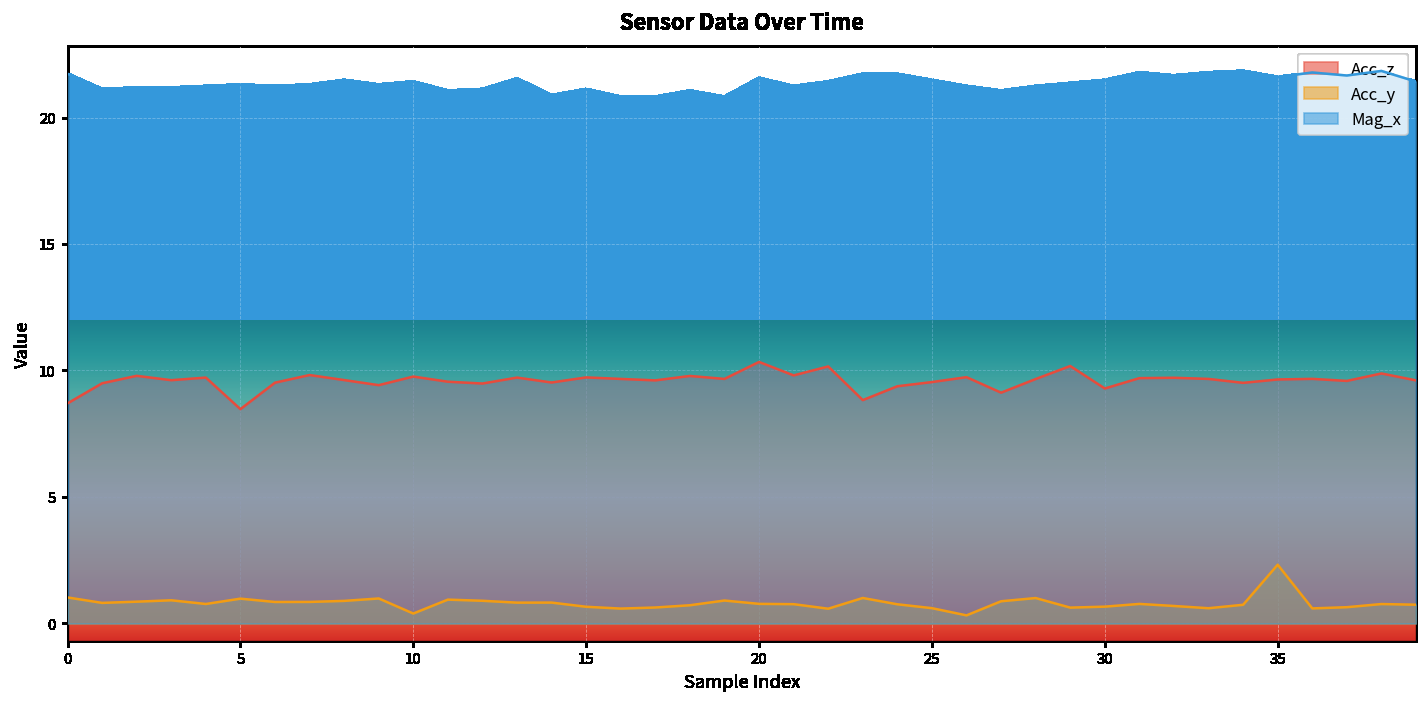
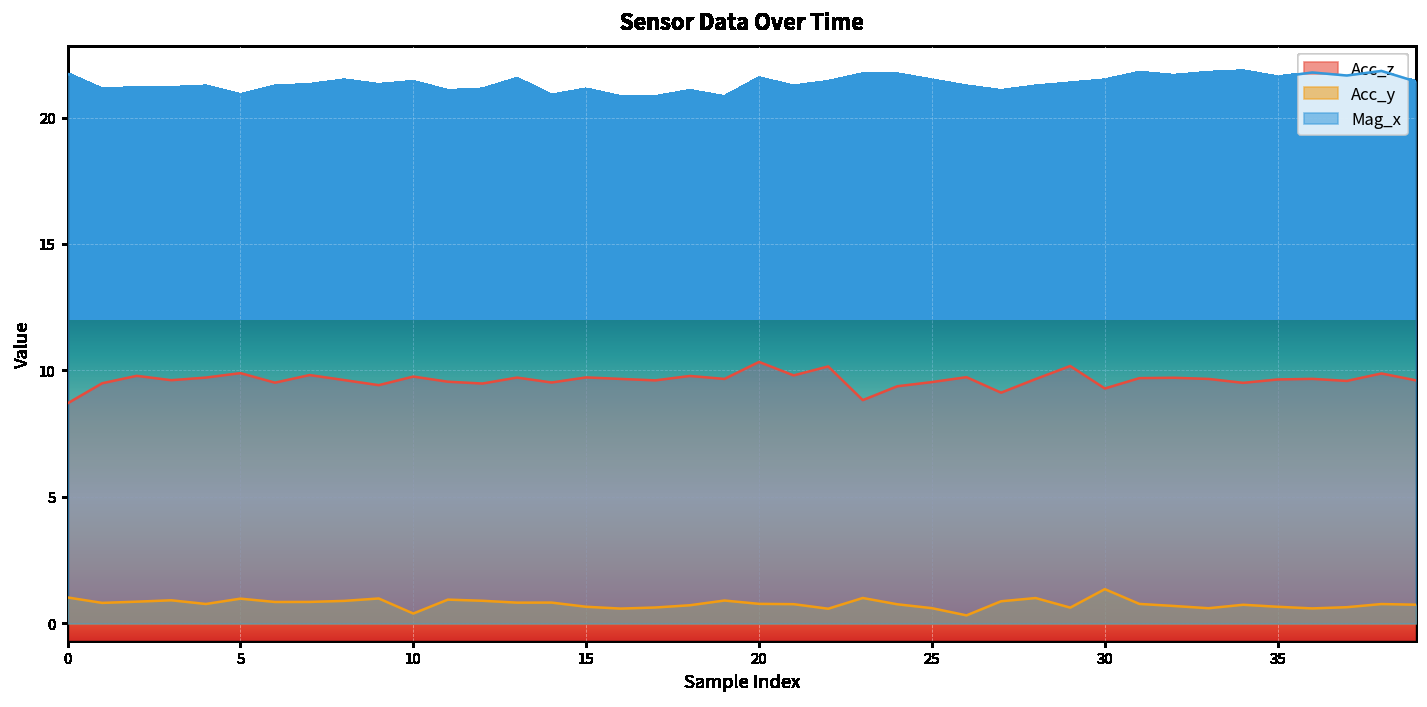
Acc_z, 5: 8.5 -> 9.9
Mag_x, 5: 21.3 -> 20.9
Acc_y, 30: 0.7 -> 1.4
Acc_y, 35: 2.3 -> 0.7
